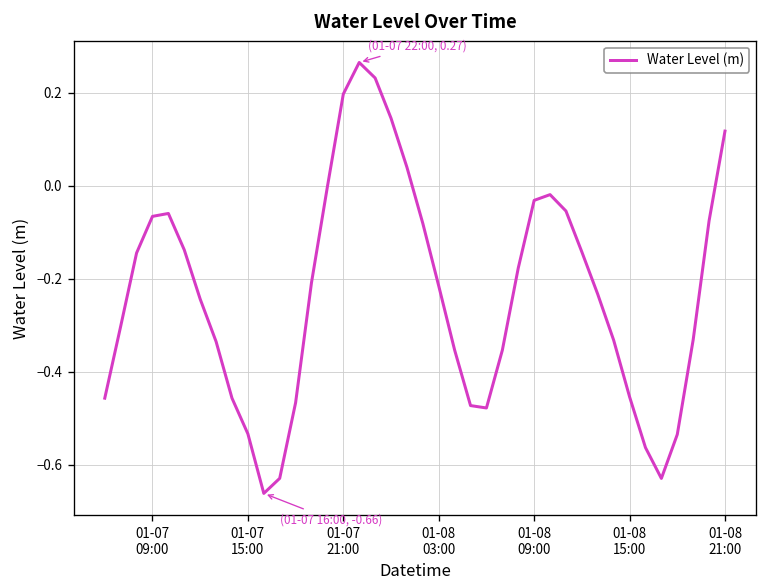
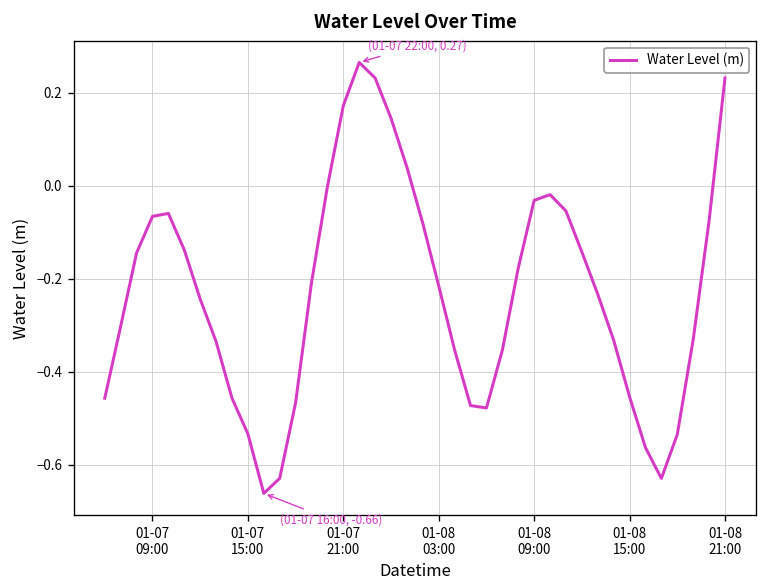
01-07 21:00: 0.20 -> 0.17
01-08 21:00: 0.12 -> 0.23
